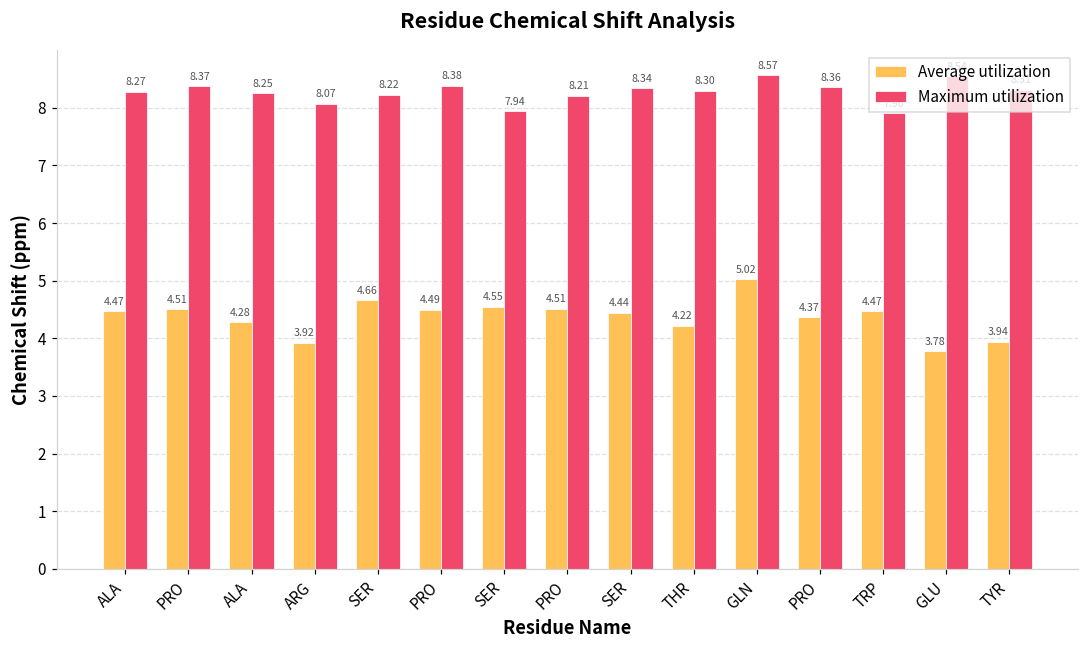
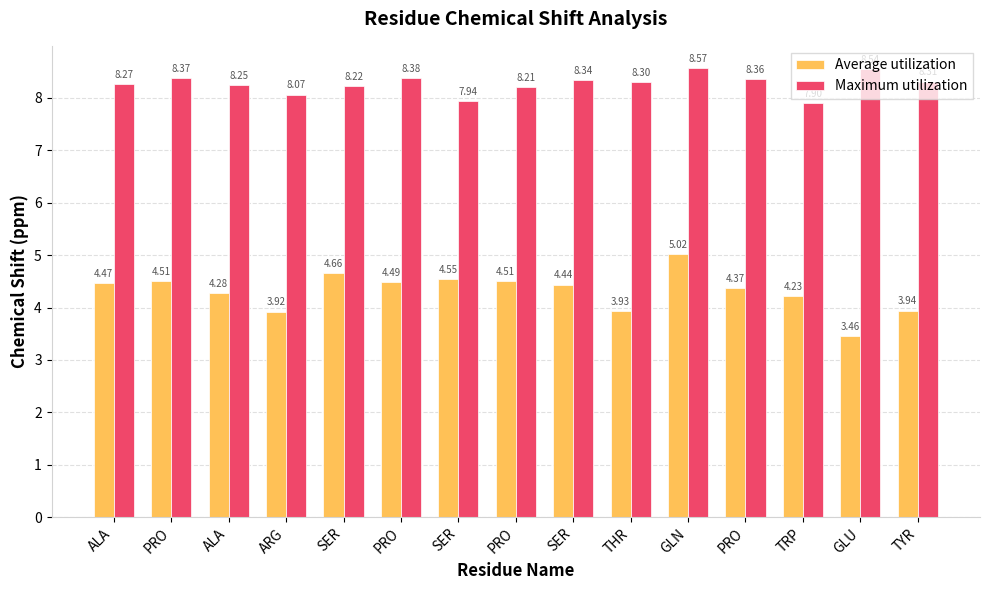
Average utilization, THR: 4.22 -> 3.93
Average utilization, TRP: 4.47 -> 4.23
Average utilization, GLU: 3.78 -> 3.46
